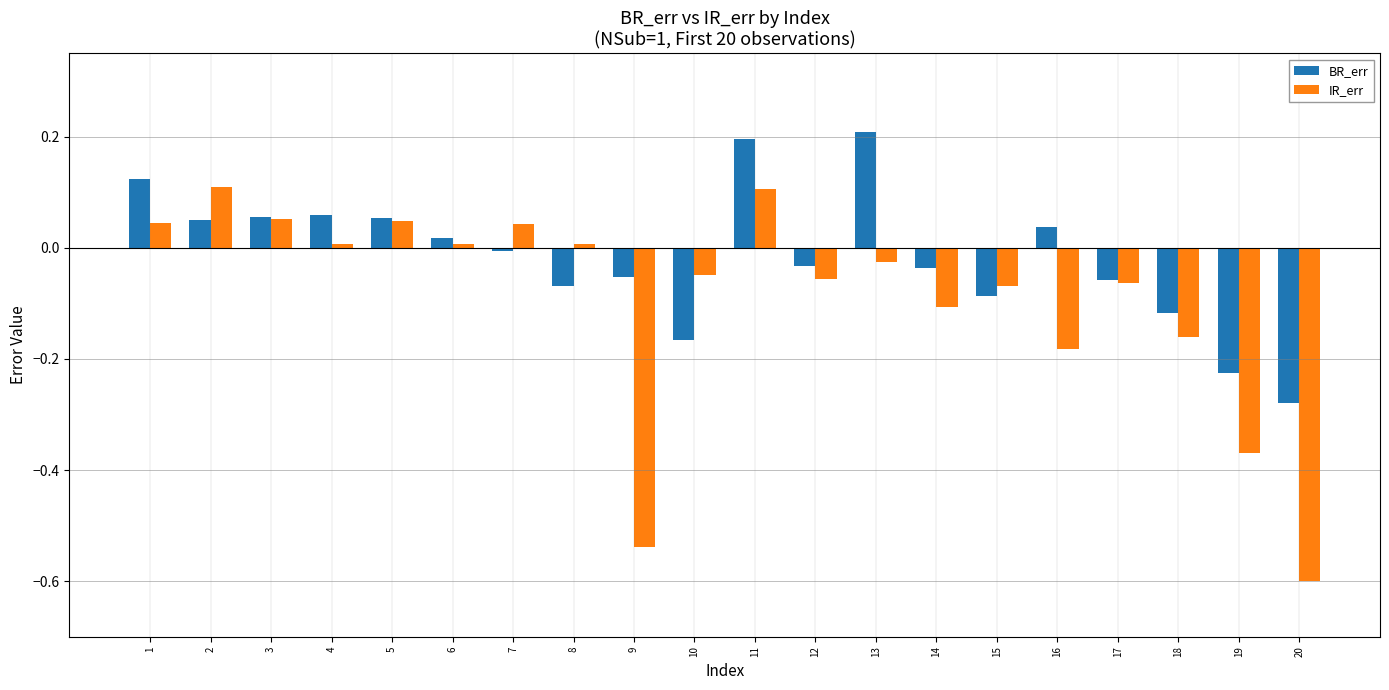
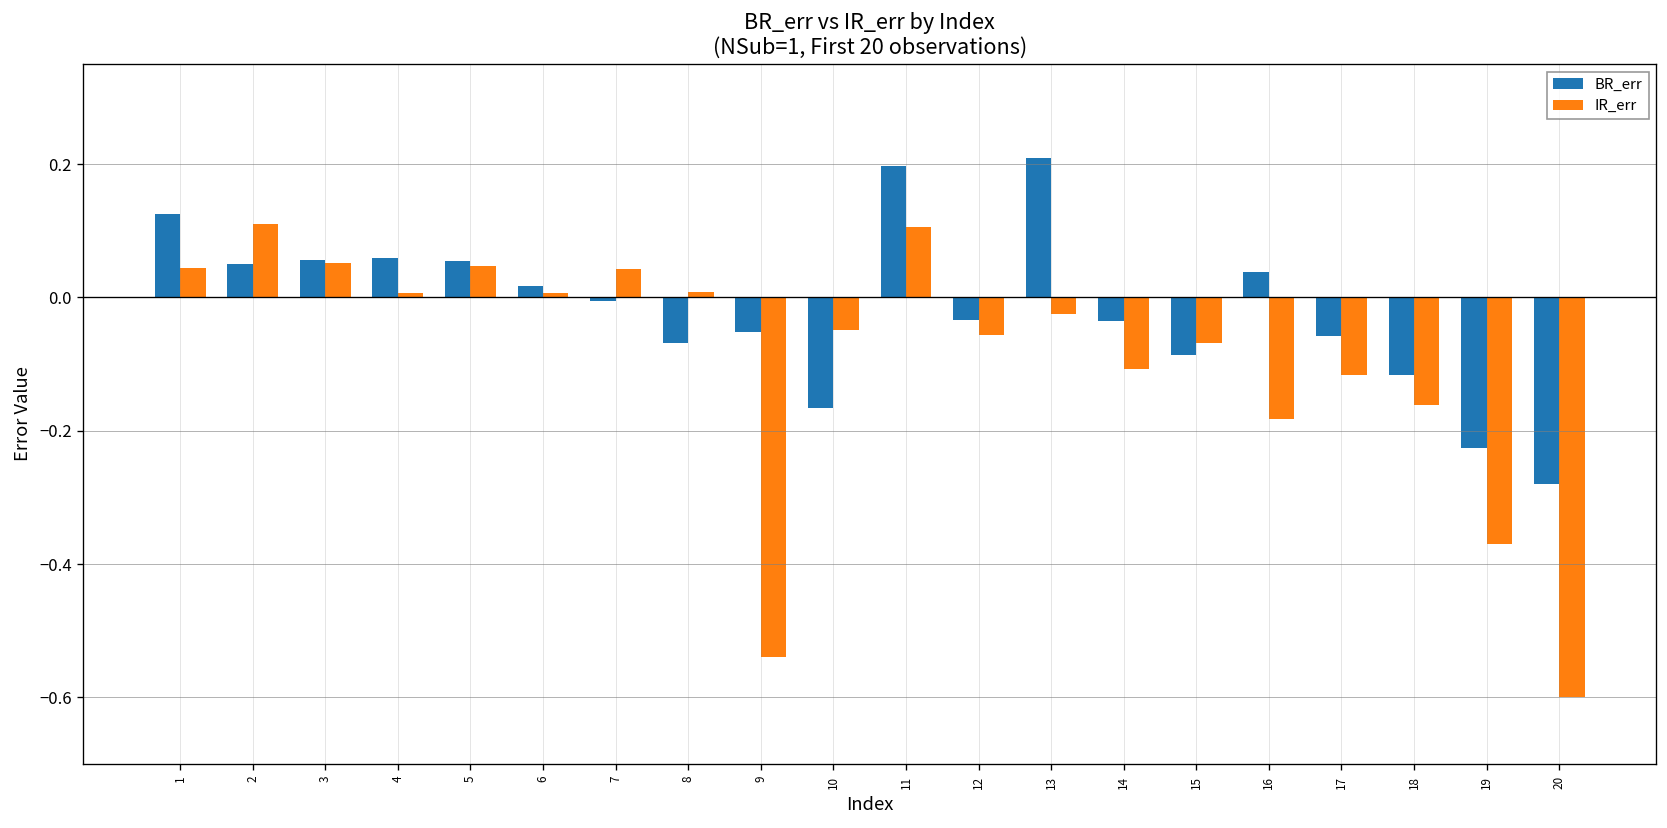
IR_err, 17: -0.06 -> -0.12
